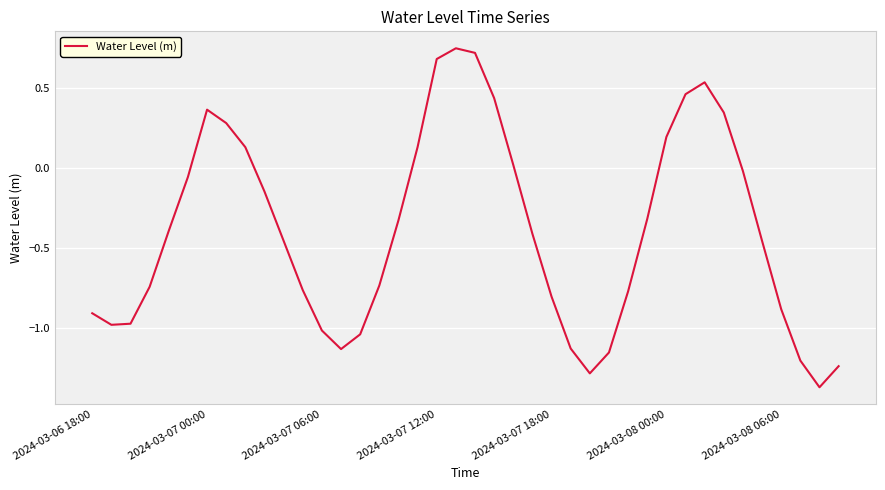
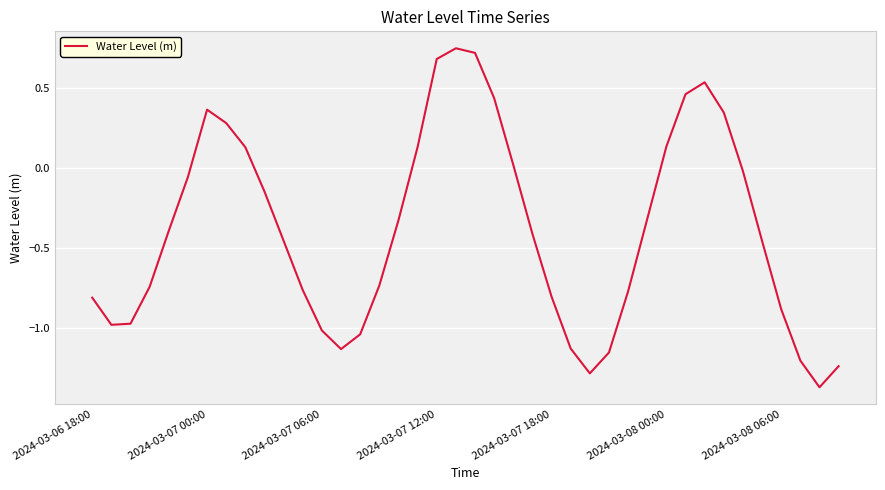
2024-03-06 18:00: -0.91 -> -0.81
2024-03-08 00:00: 0.19 -> 0.13
